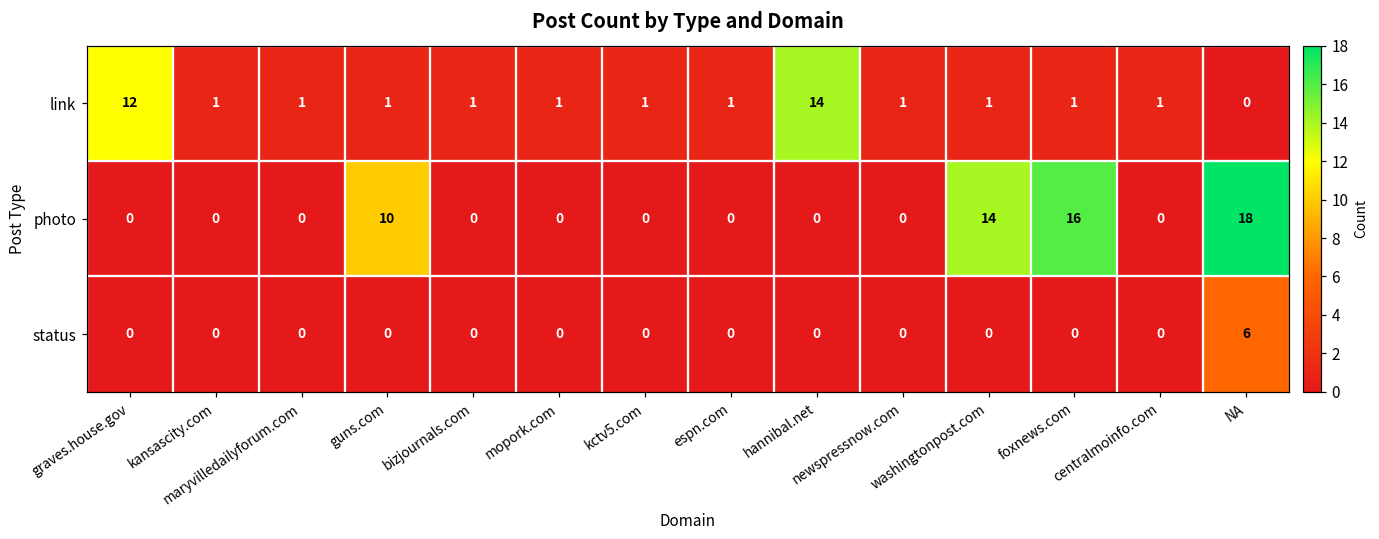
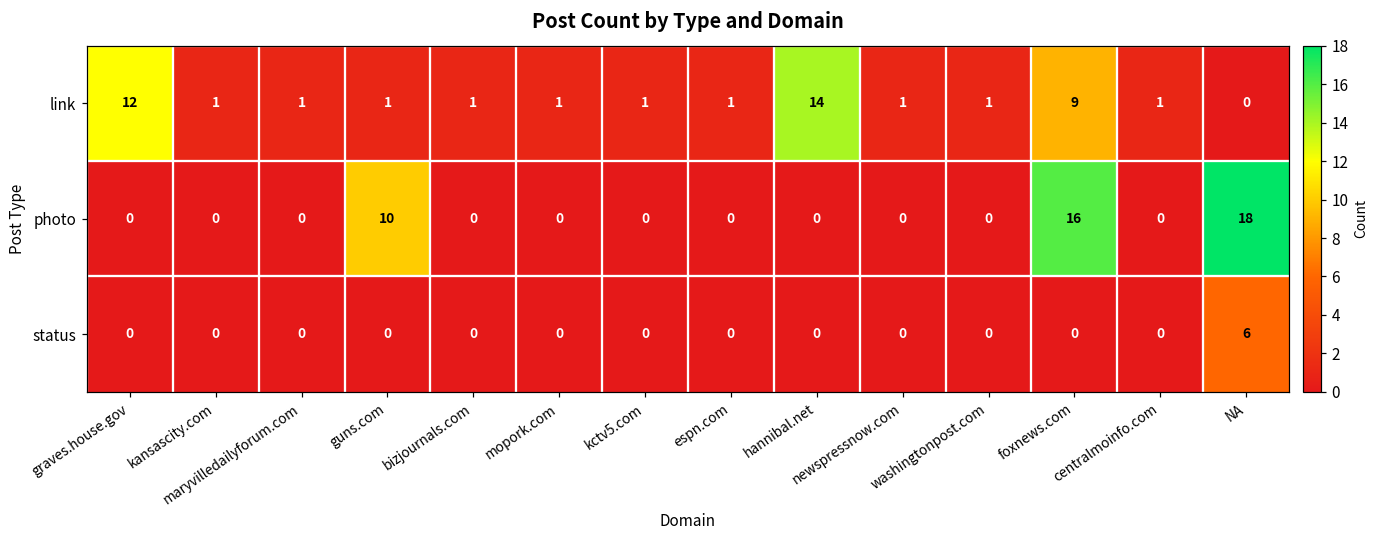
link, foxnews.com: 1 -> 9
photo, washingtonpost.com: 14 -> 0
